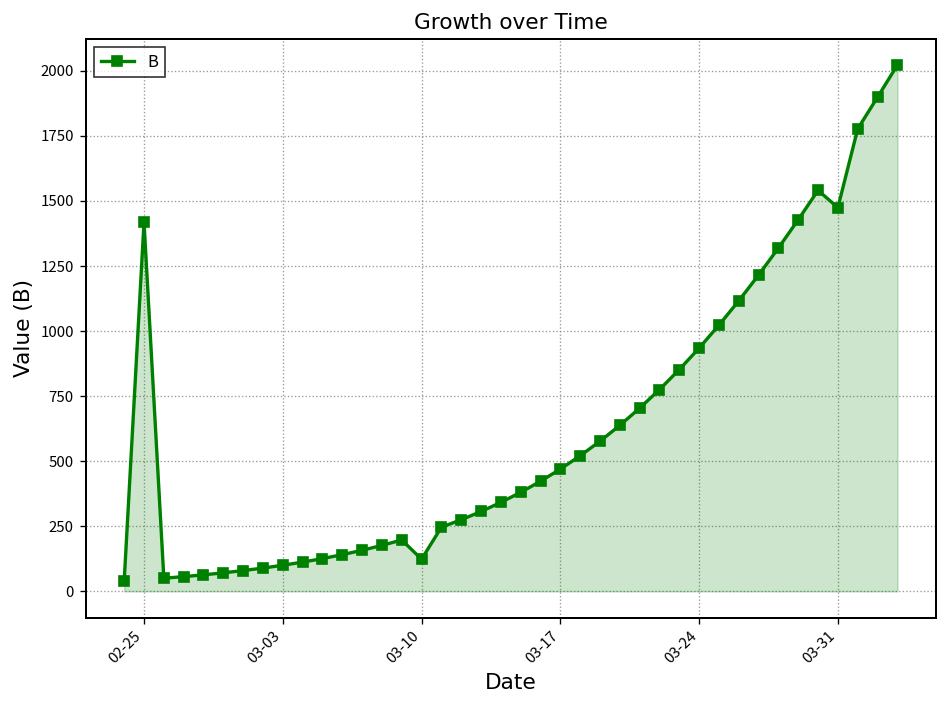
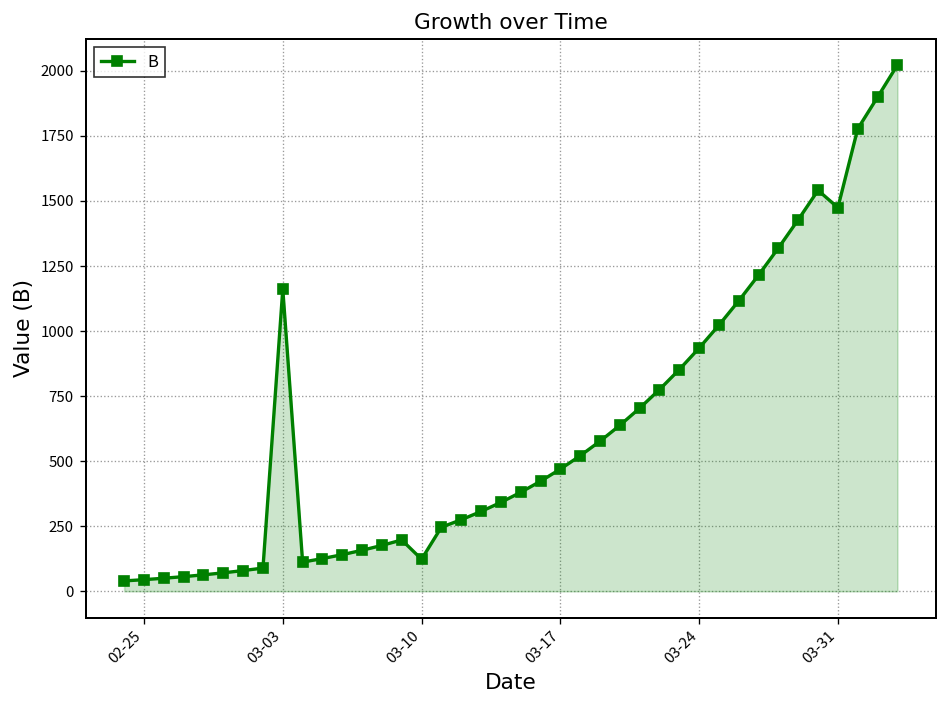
02-25: 1420 -> 40
03-03: 100 -> 1160
